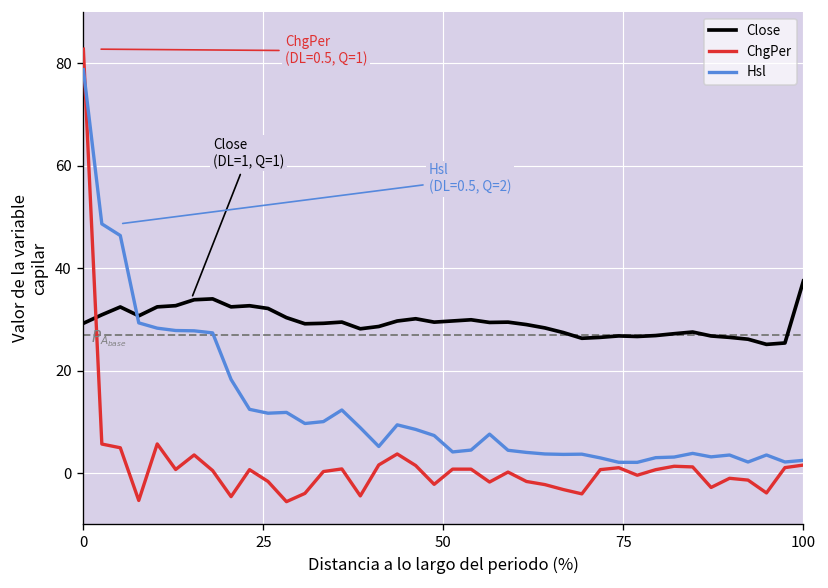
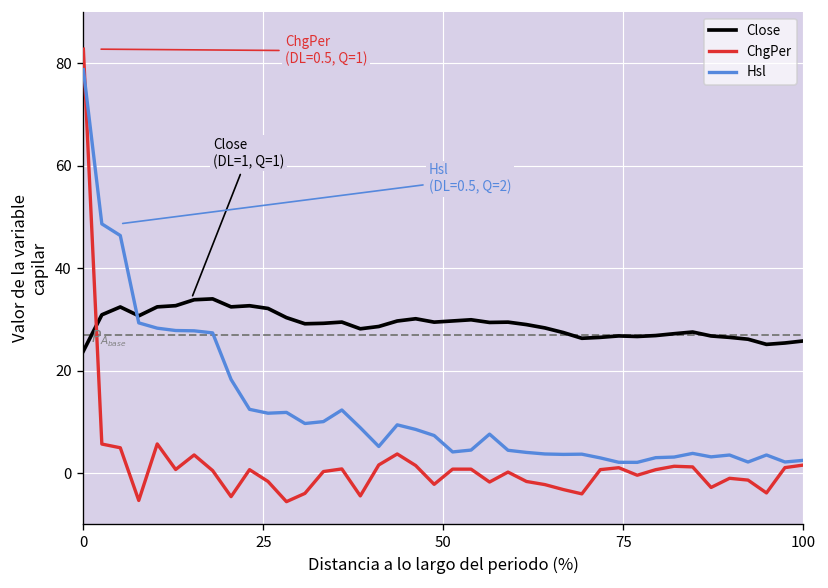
Close, 0: 29 -> 24
Close, 100: 38 -> 26
